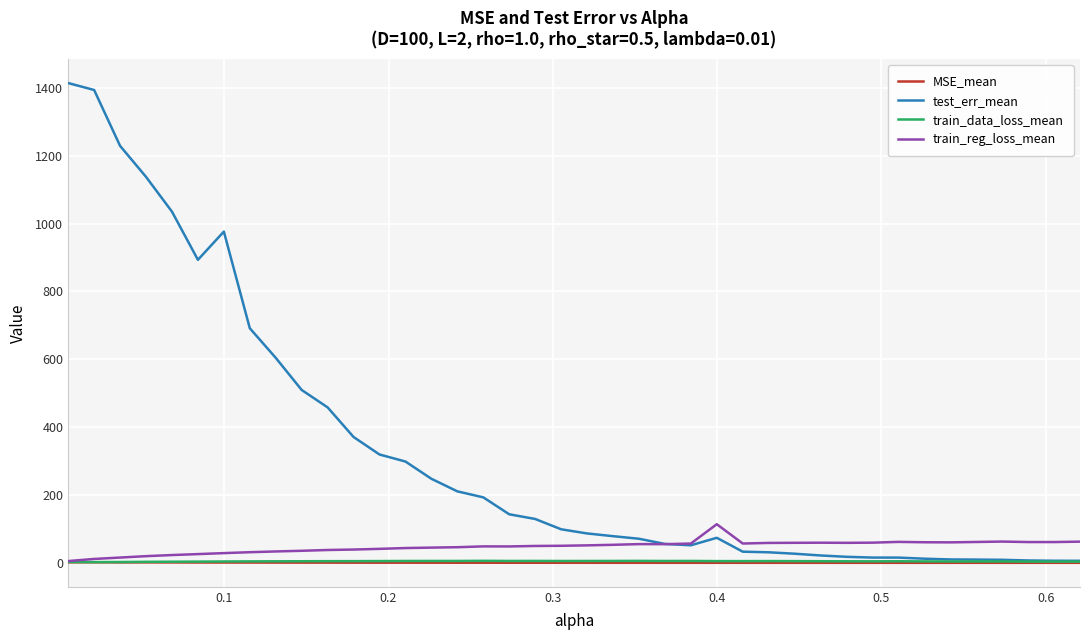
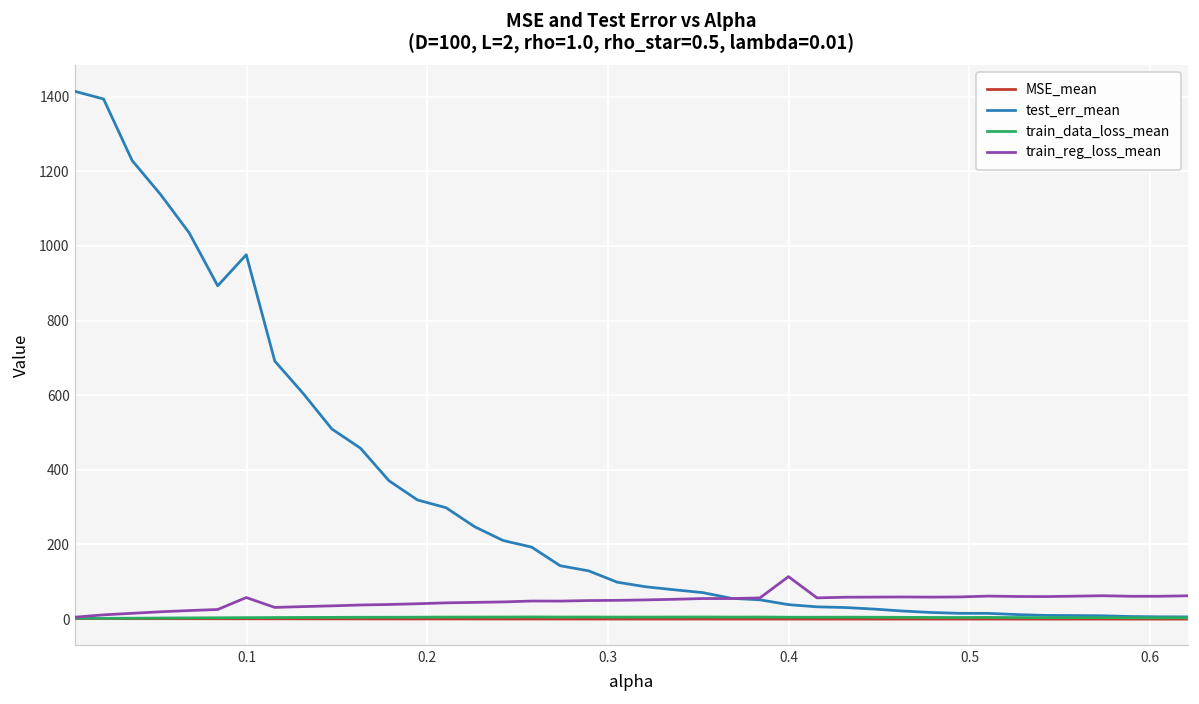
train_reg_loss_mean, 0.1: 30 -> 60
test_err_mean, 0.4: 70 -> 40
